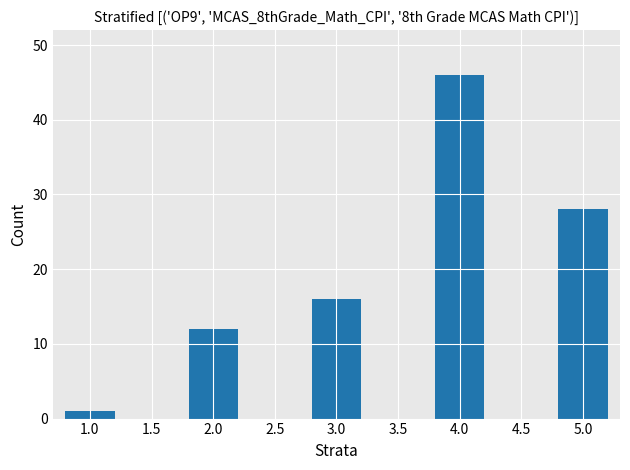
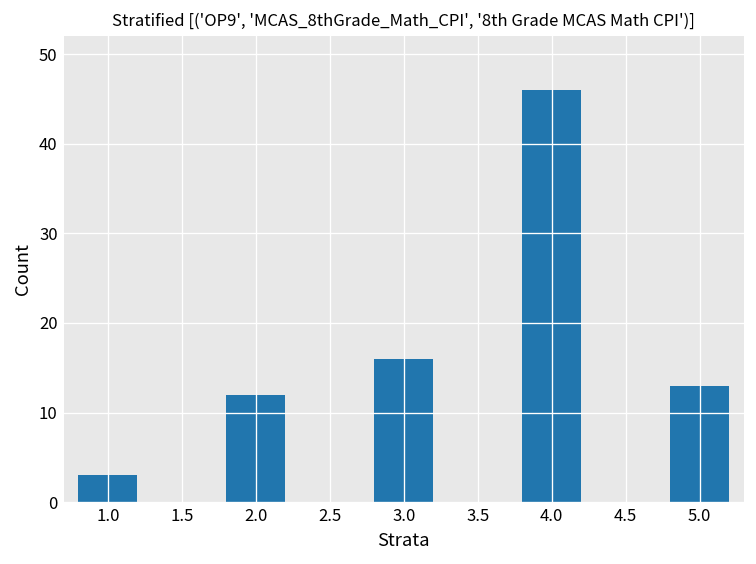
1.0: 1 -> 3
5.0: 28 -> 13
